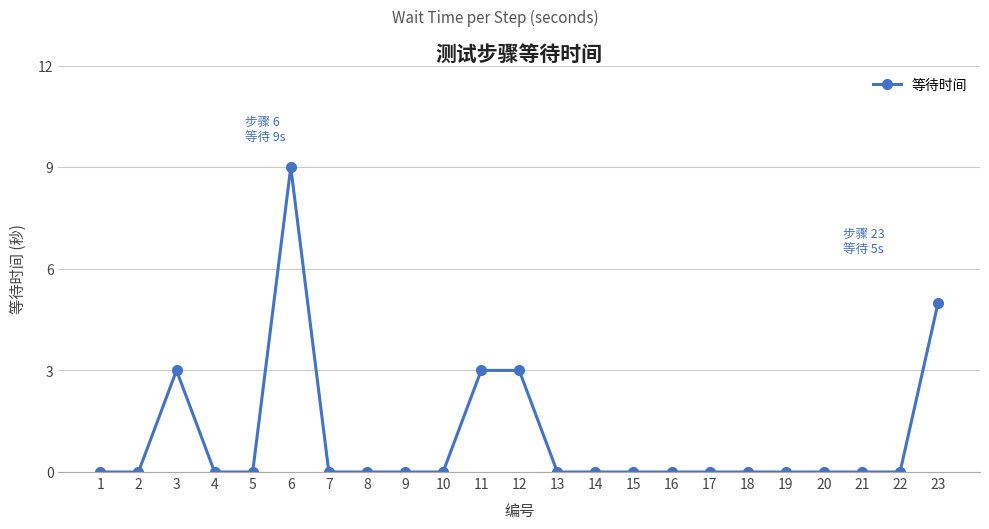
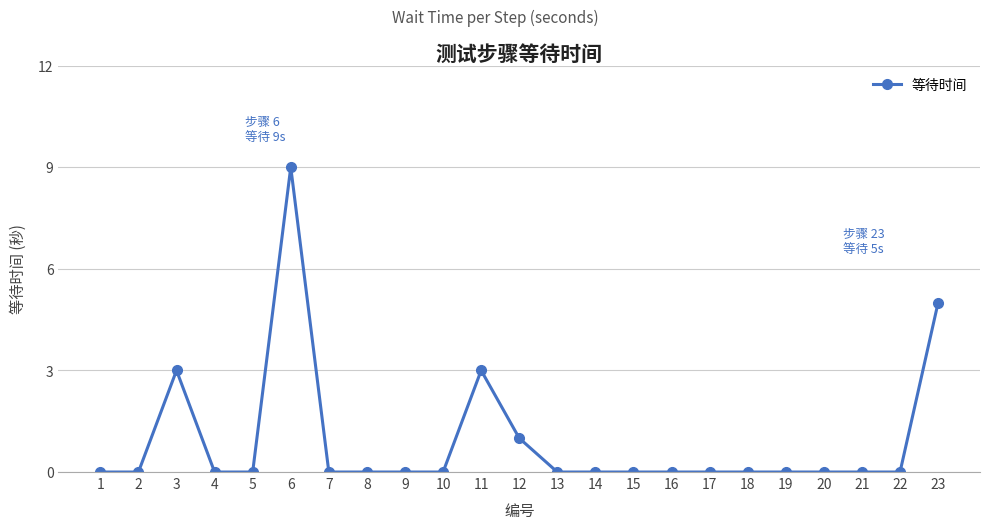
12: 3 -> 1
